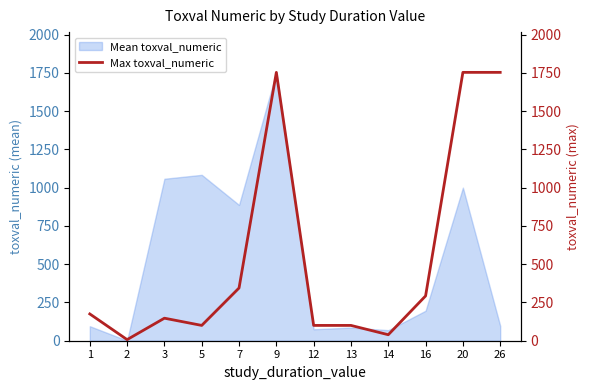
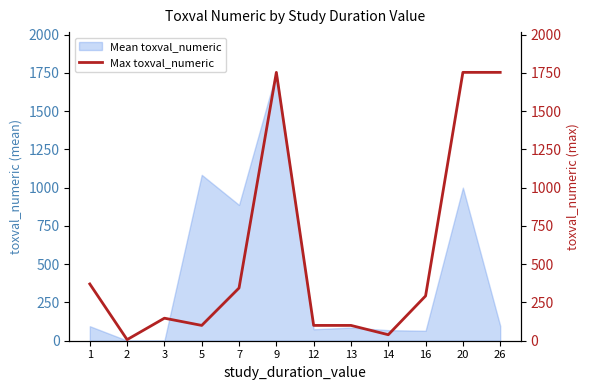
Mean toxval_numeric, 3: 1060 -> 0
Mean toxval_numeric, 16: 200 -> 70
Max toxval_numeric, 1: 180 -> 370
